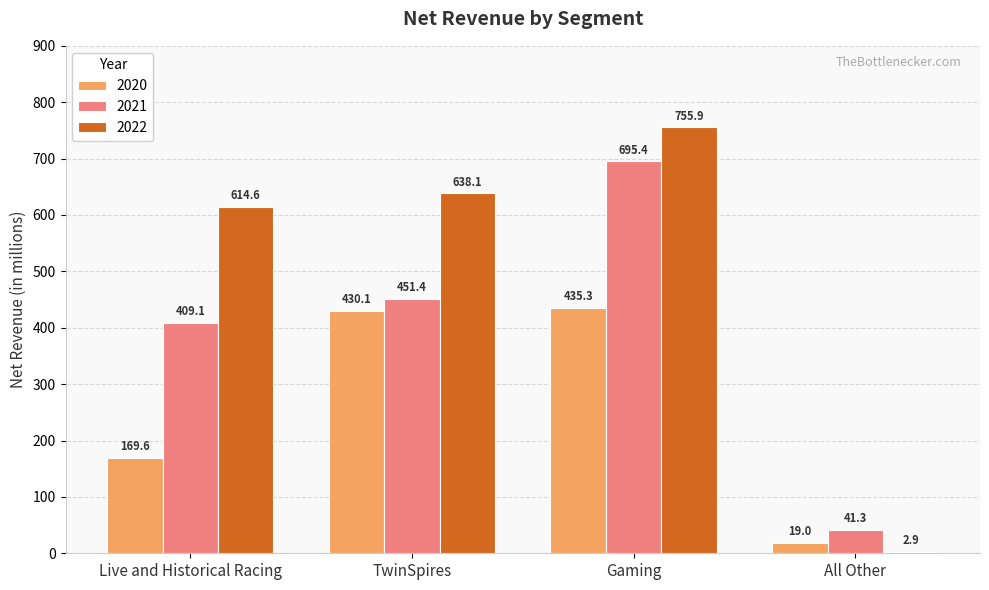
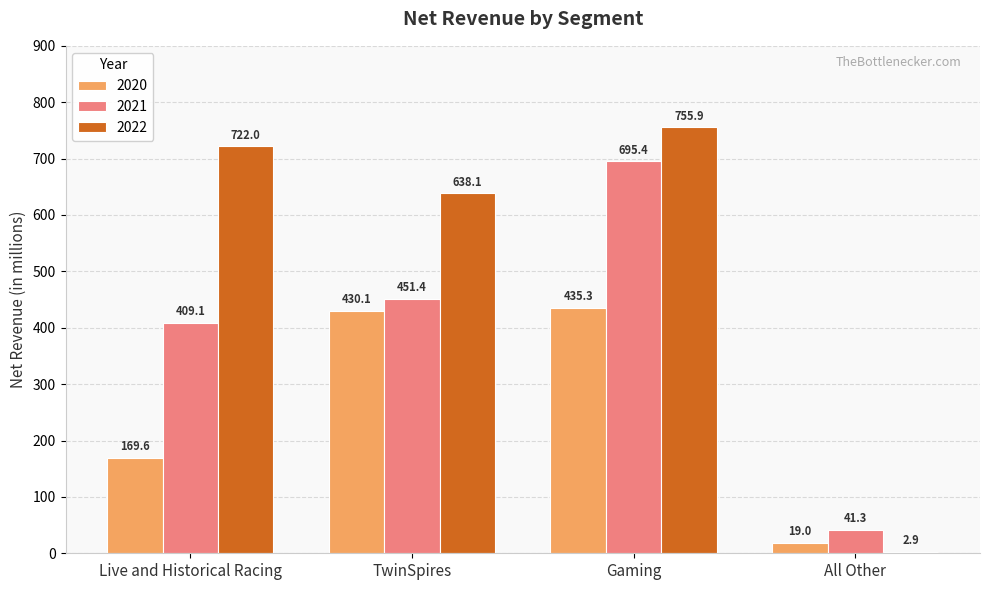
2022, Live and Historical Racing: 614.6 -> 722.0
